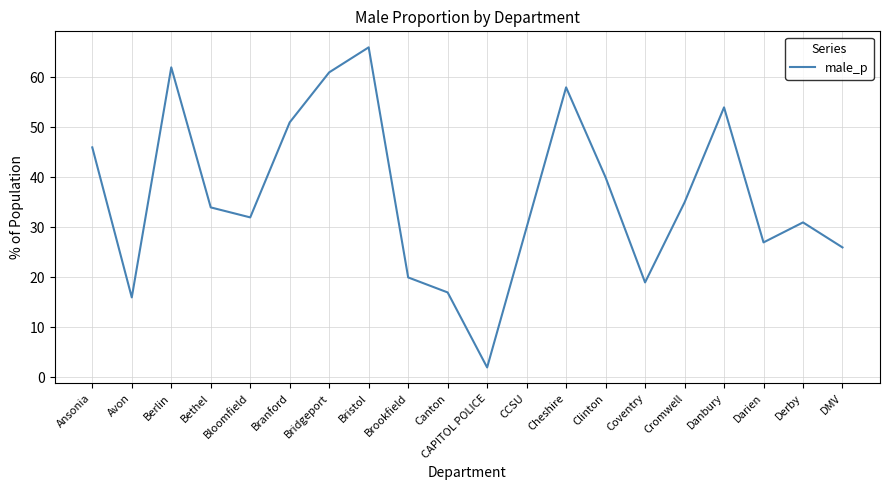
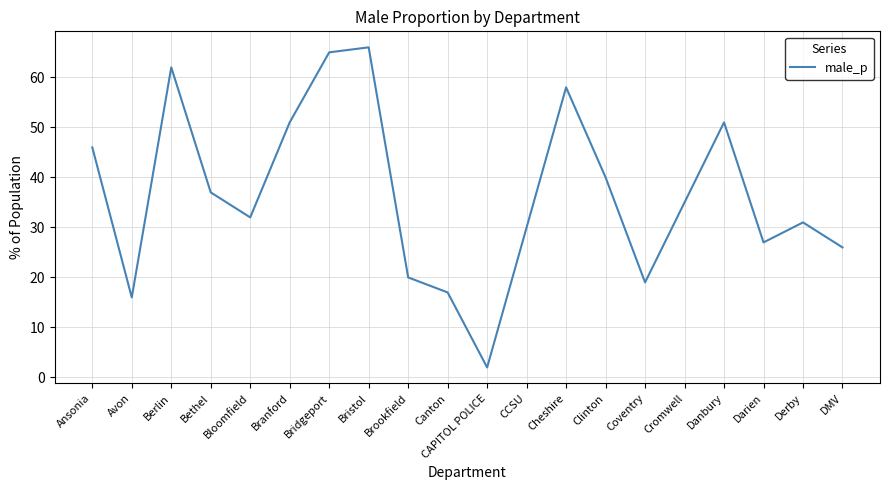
Bethel: 34 -> 37
Bridgeport: 61 -> 65
Danbury: 54 -> 51
